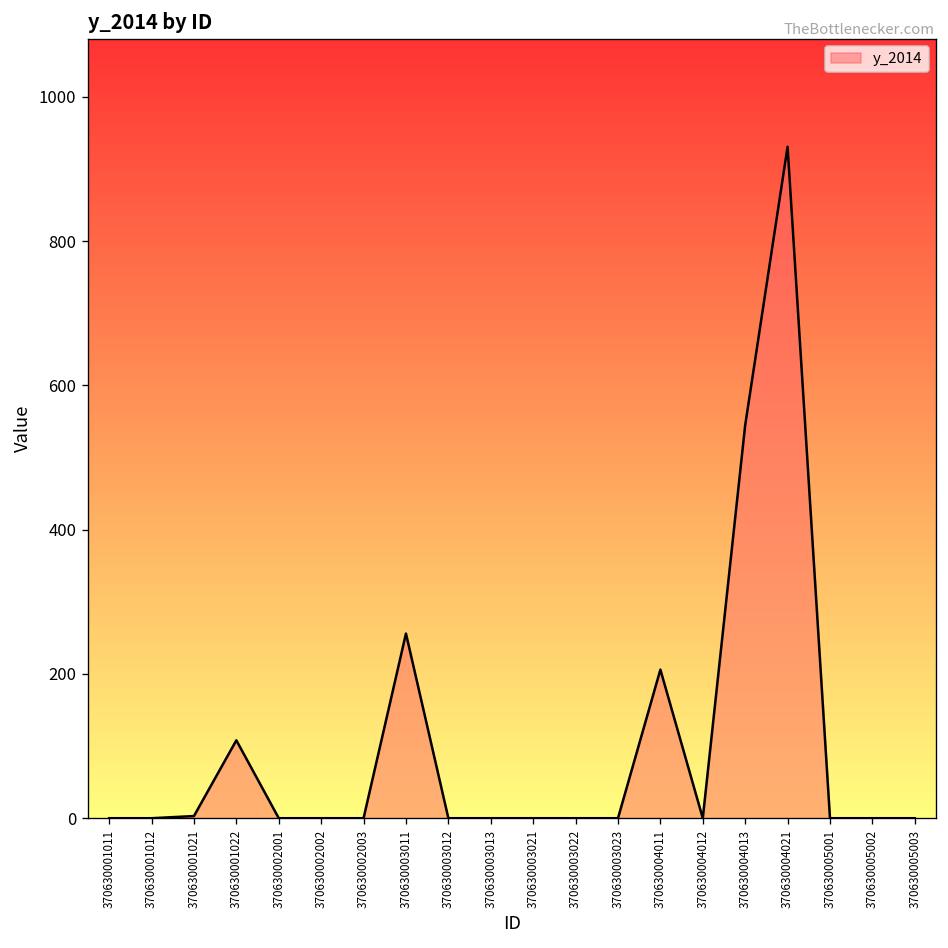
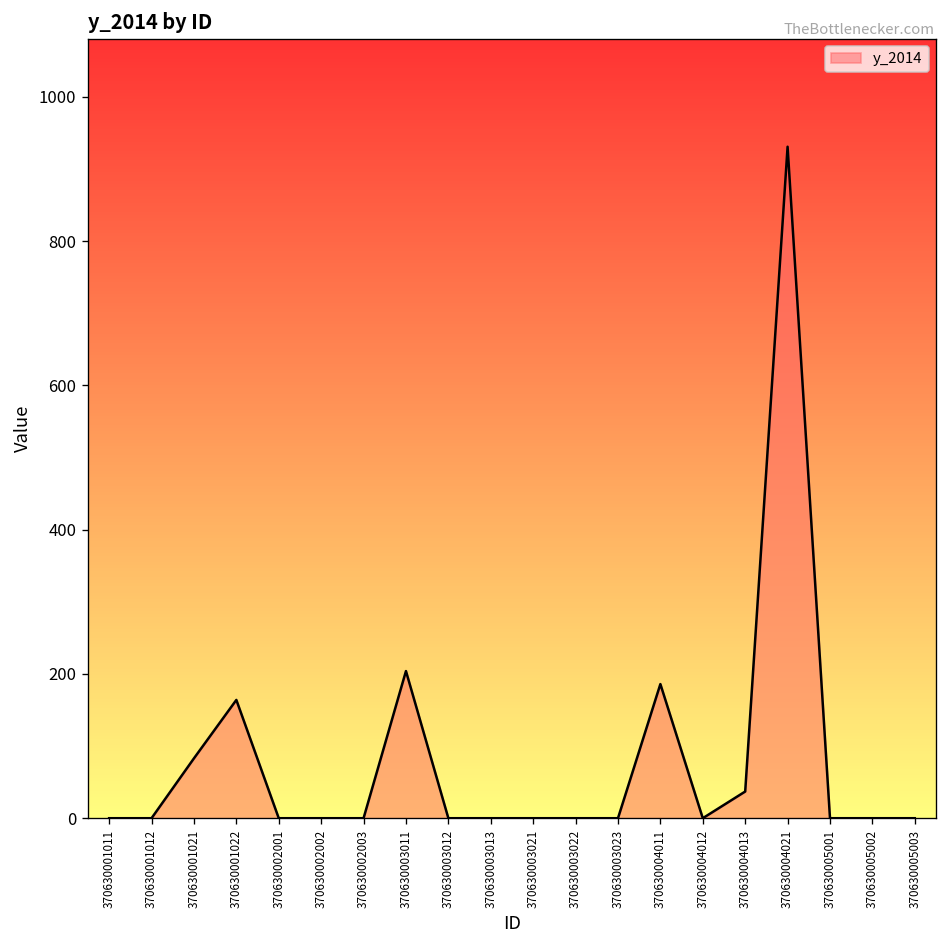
370630001021: 0 -> 80
370630001022: 110 -> 160
370630003011: 260 -> 200
370630004011: 210 -> 190
370630004013: 550 -> 40
